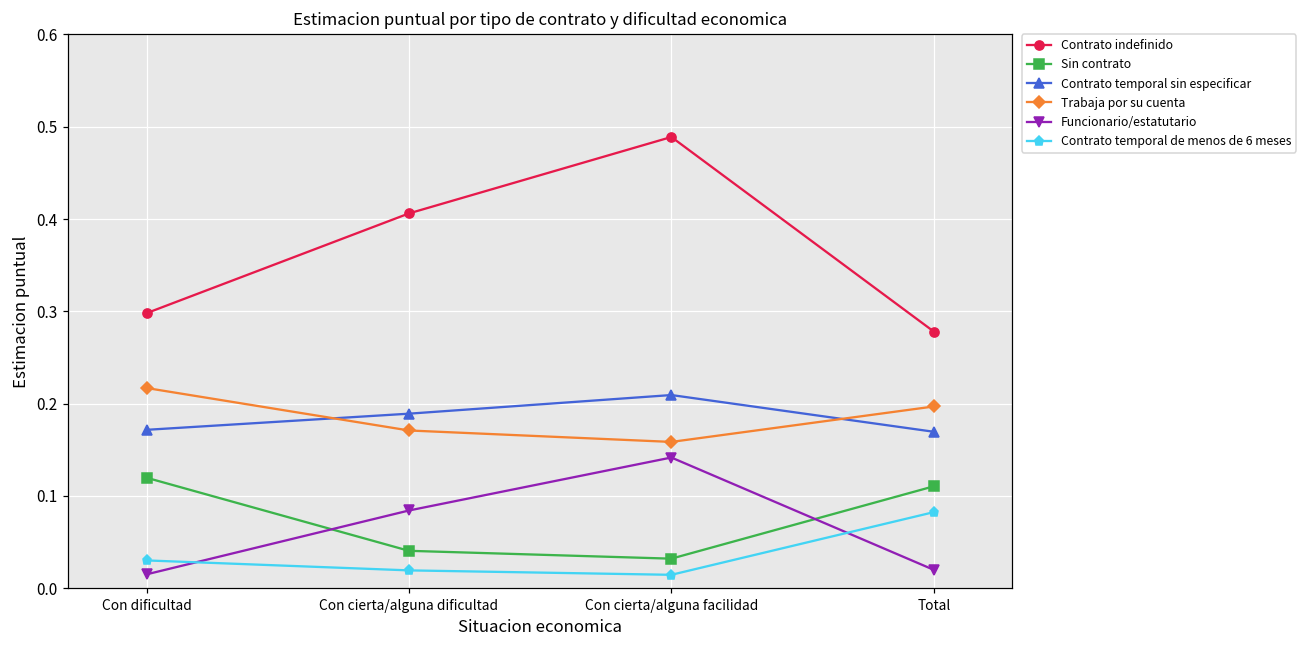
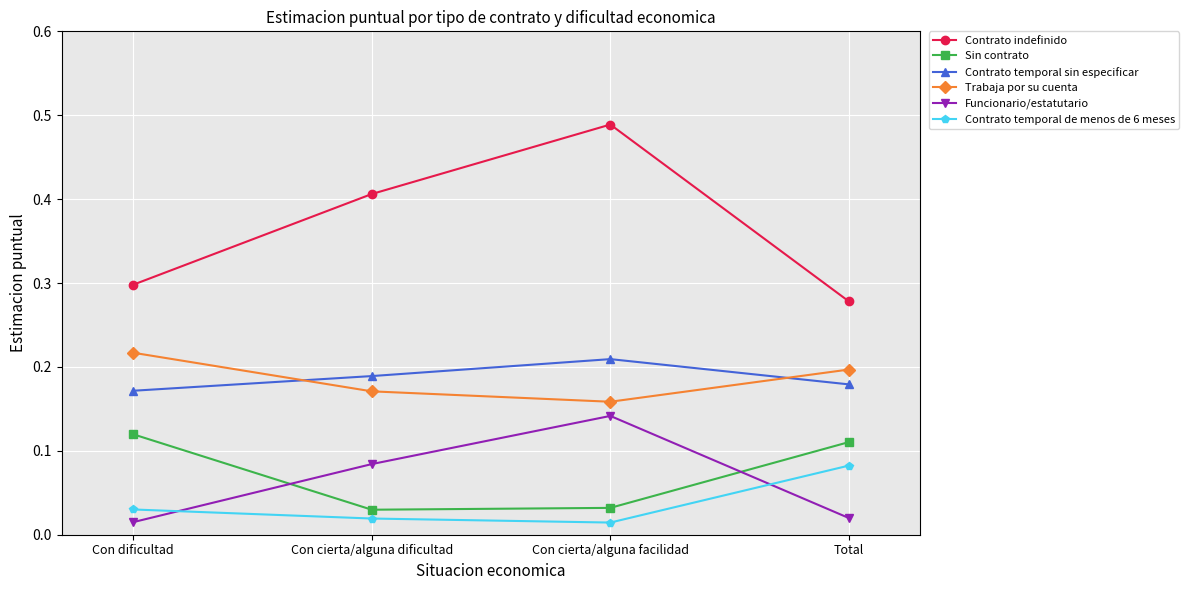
Sin contrato, Con cierta/alguna dificultad: 0.04 -> 0.03
Contrato temporal sin especificar, Total: 0.17 -> 0.18
